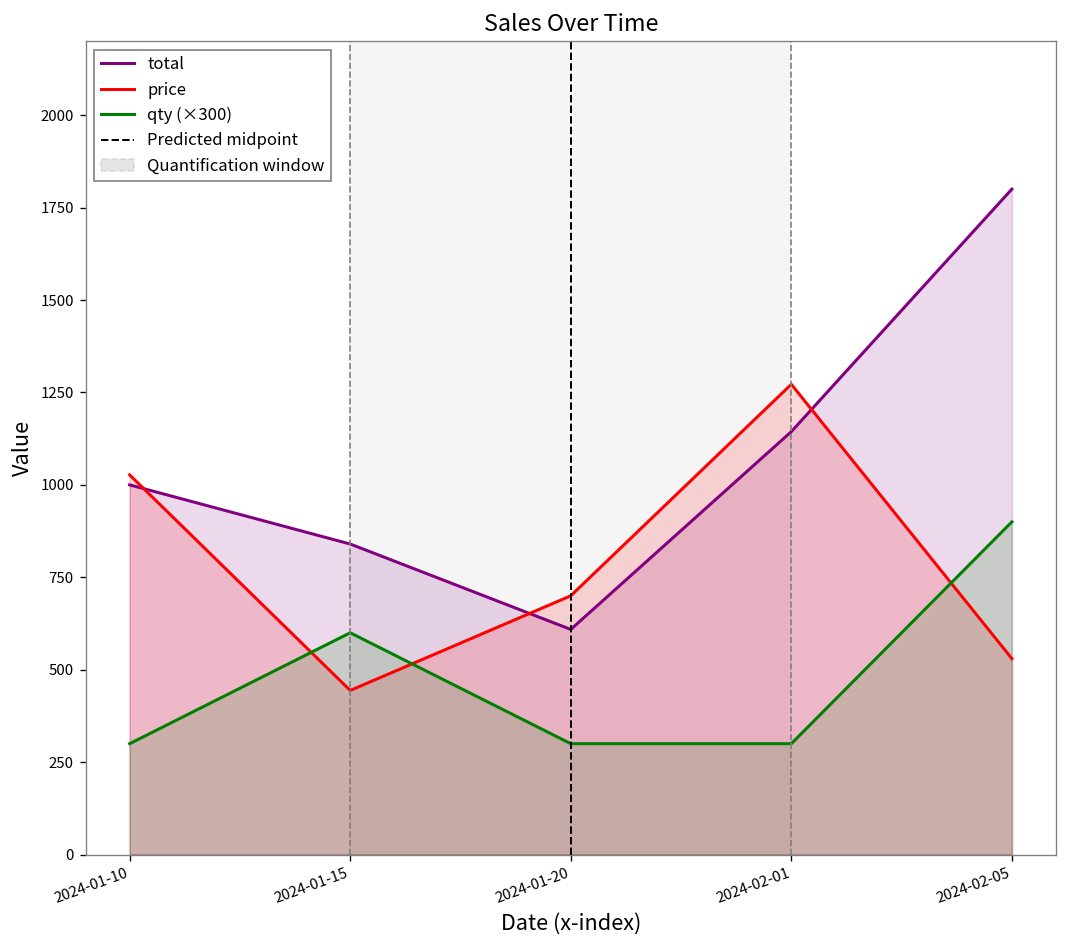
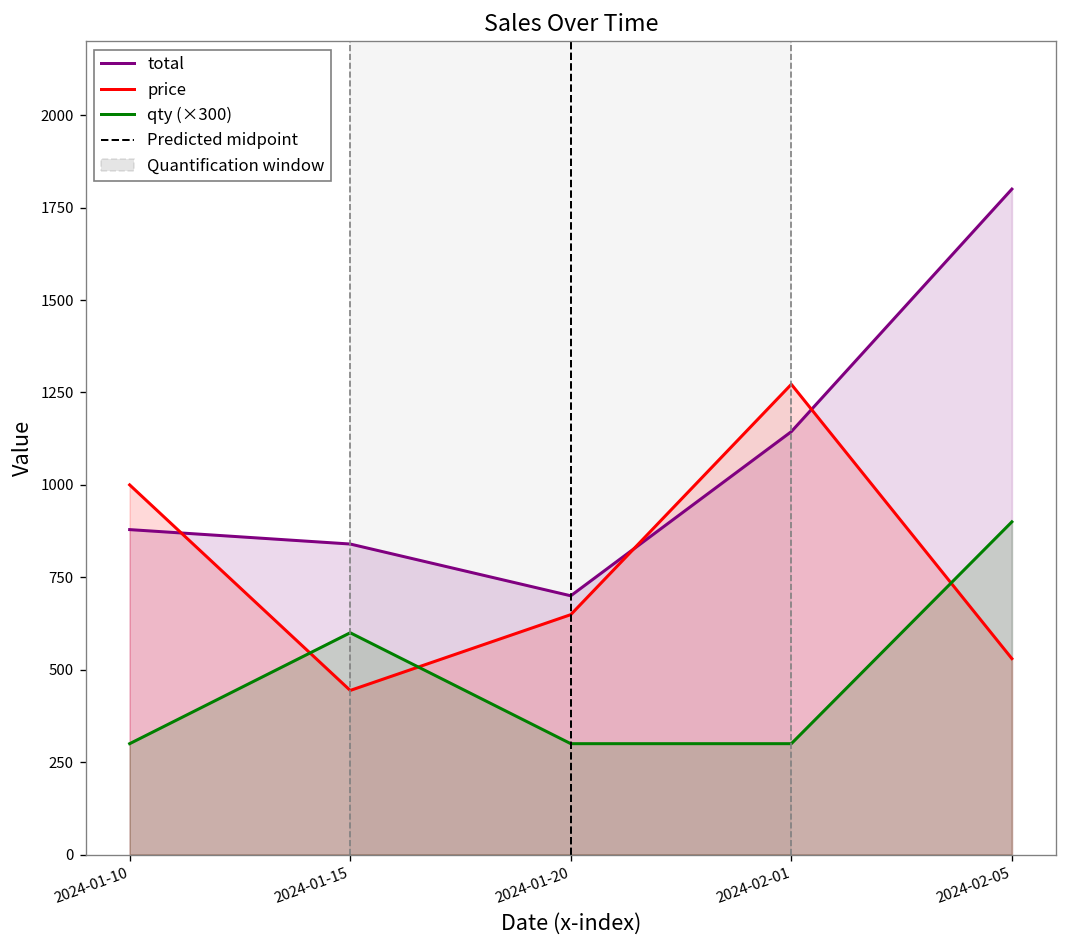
total, 2024-01-10: 1000 -> 880
price, 2024-01-10: 1030 -> 1000
total, 2024-01-20: 610 -> 700
price, 2024-01-20: 700 -> 650
